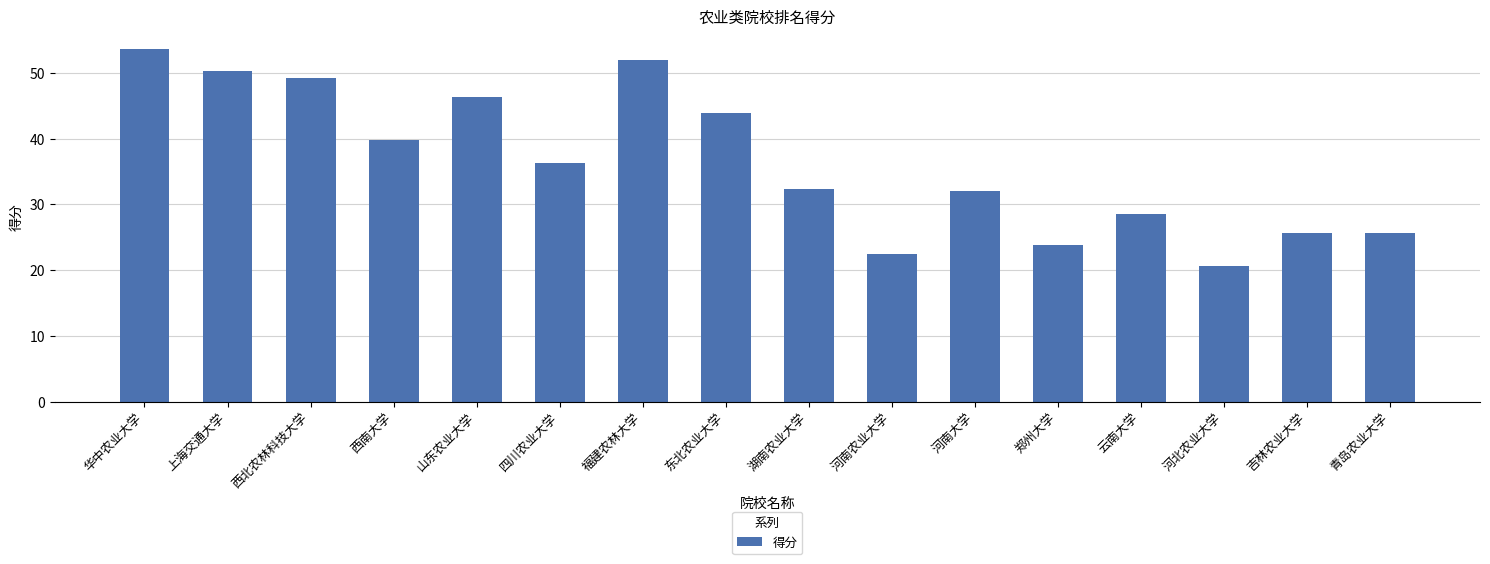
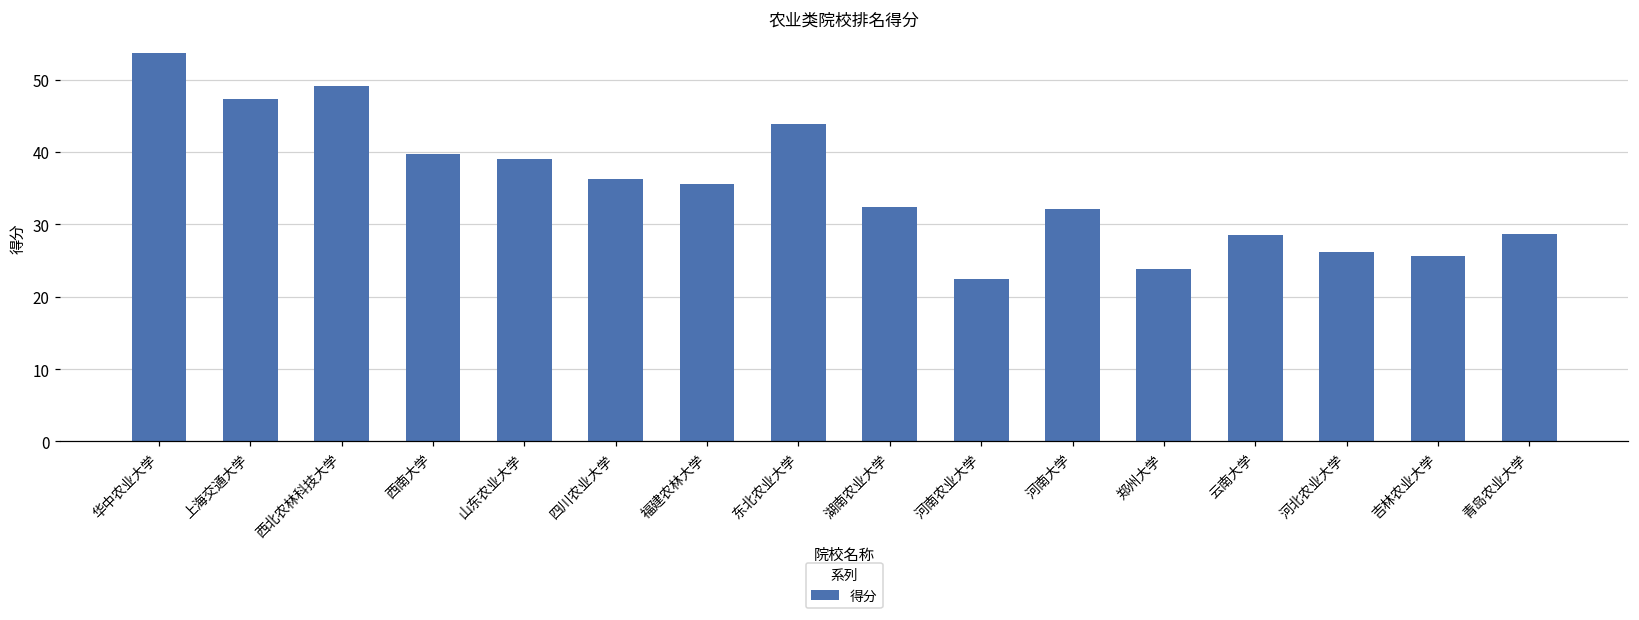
上海交通大学: 50 -> 47
山东农业大学: 46 -> 39
福建农林大学: 52 -> 36
河北农业大学: 21 -> 26
青岛农业大学: 26 -> 29
